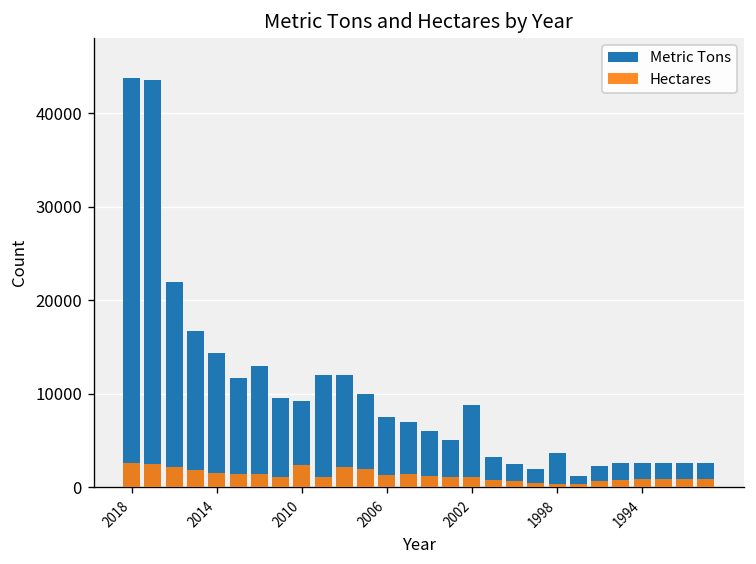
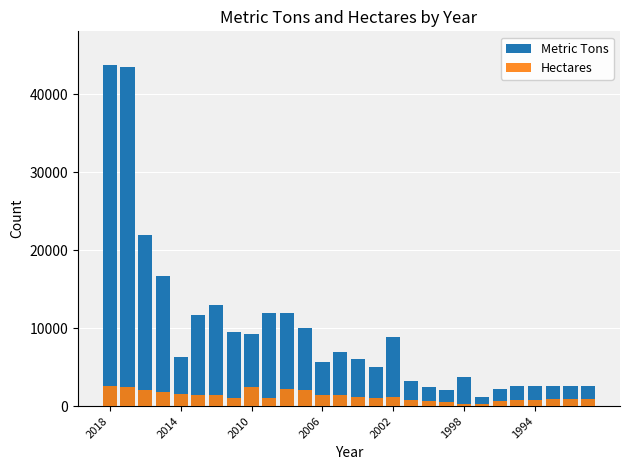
Metric Tons, 2014: 14000 -> 6000
Metric Tons, 2006: 8000 -> 6000
